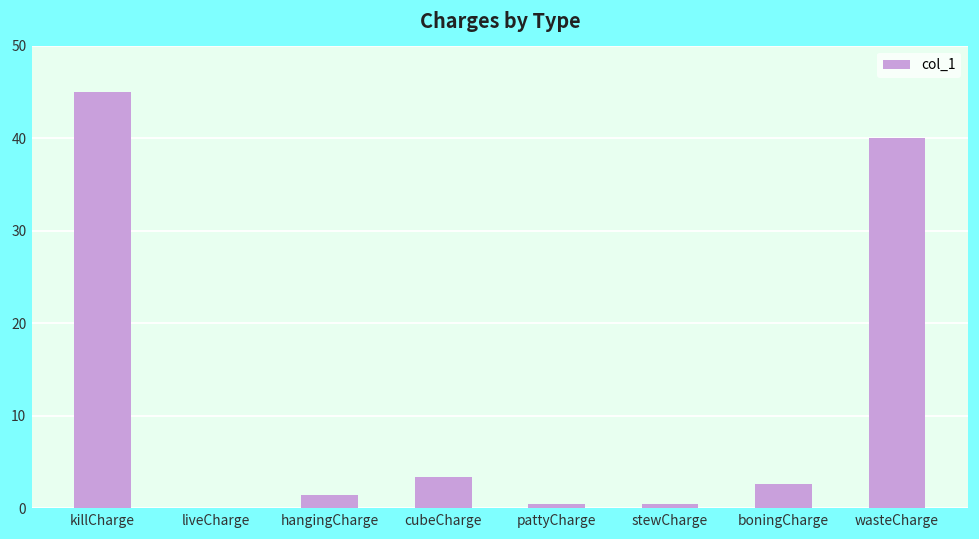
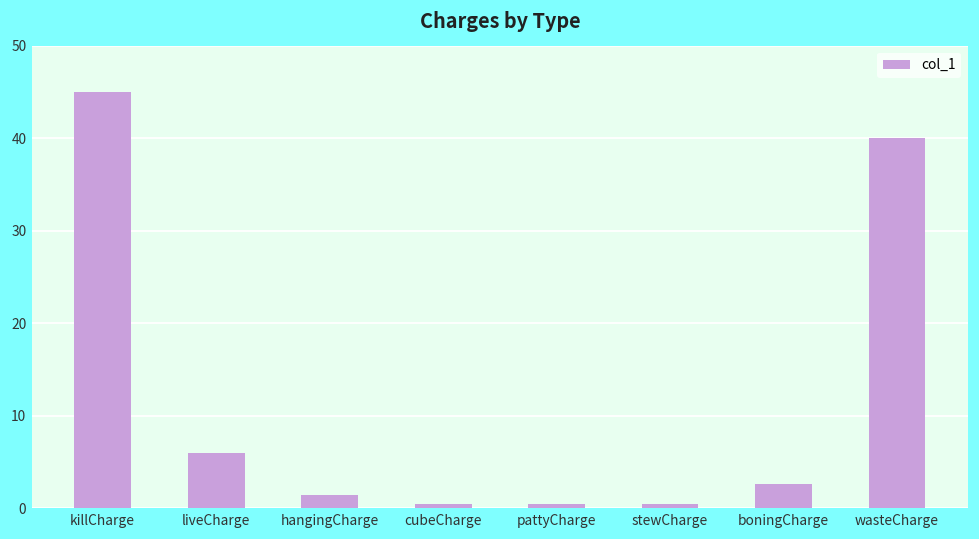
liveCharge: 0 -> 6
cubeCharge: 3 -> 0
